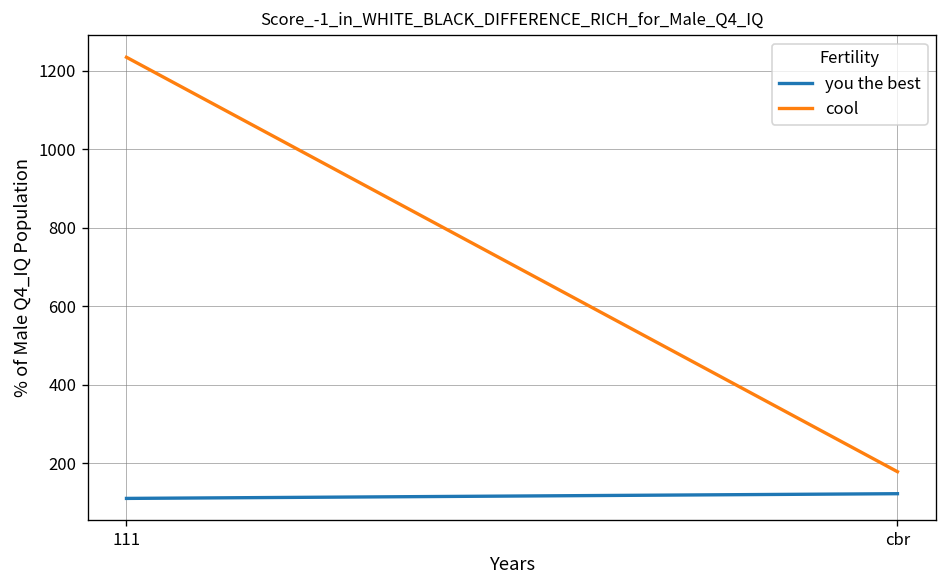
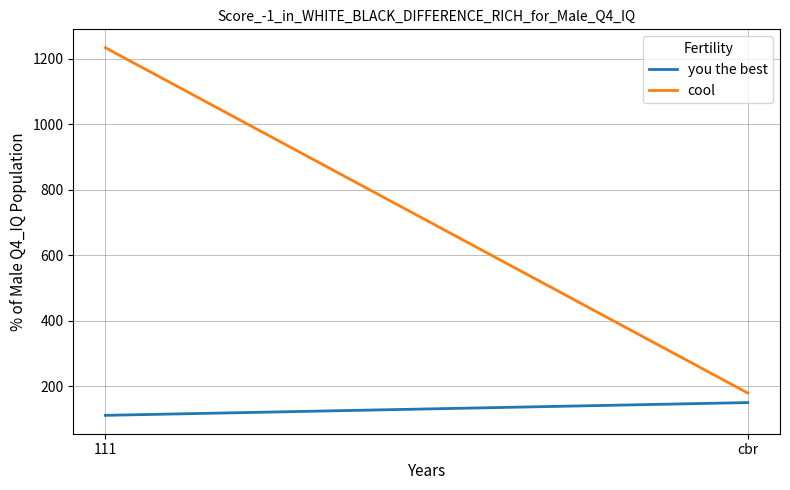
you the best, cbr: 120 -> 150
